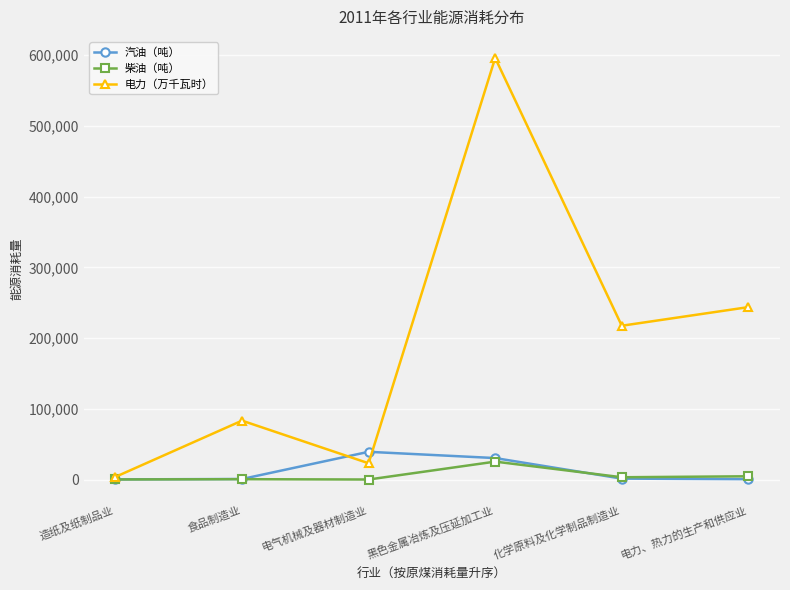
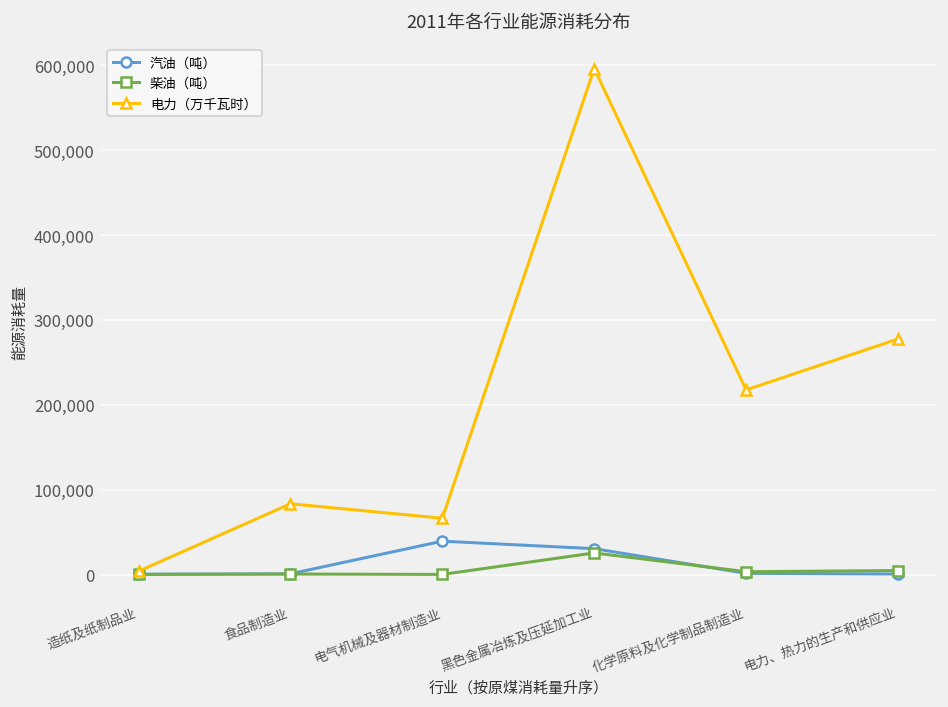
电力（万千瓦时）, 电气机械及器材制造业: 20,000 -> 70,000
电力（万千瓦时）, 电力、热力的生产和供应业: 240,000 -> 280,000
